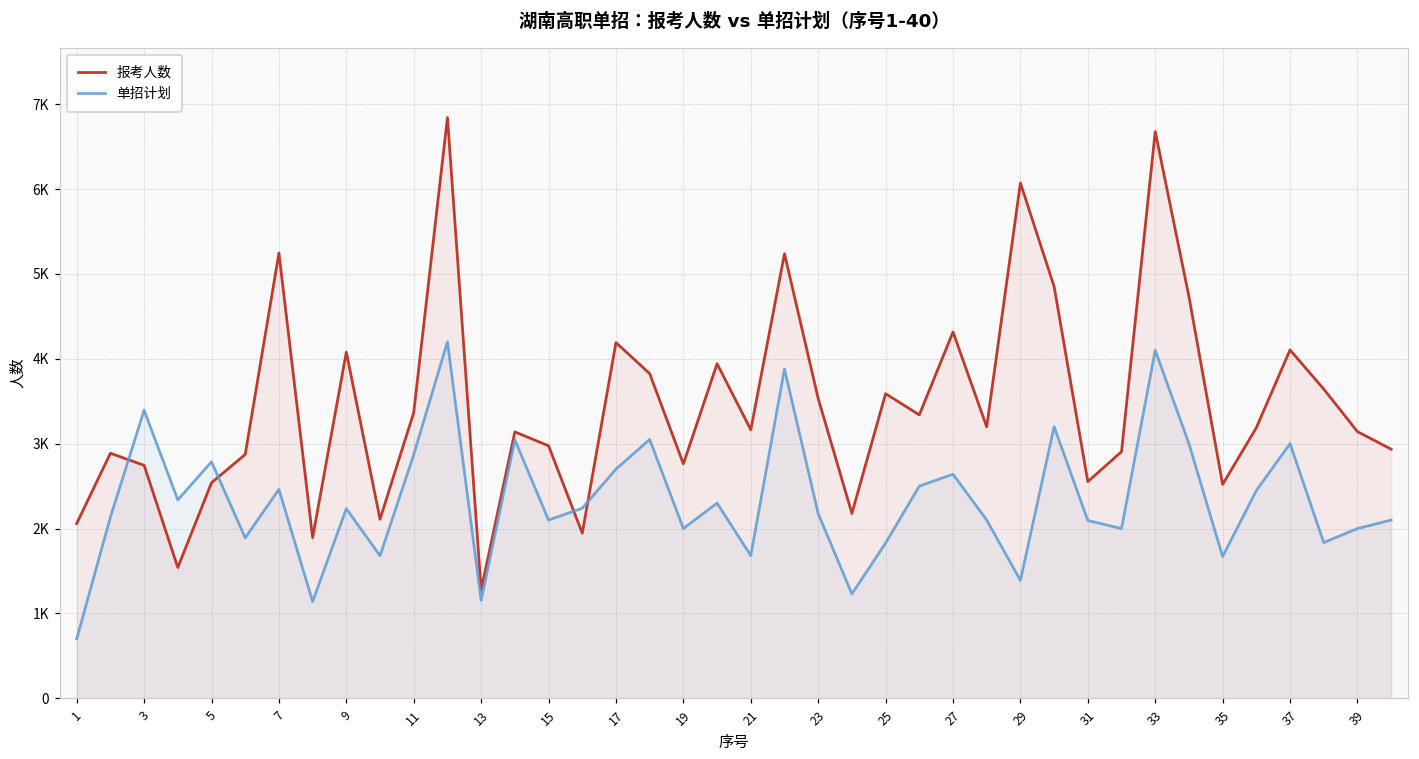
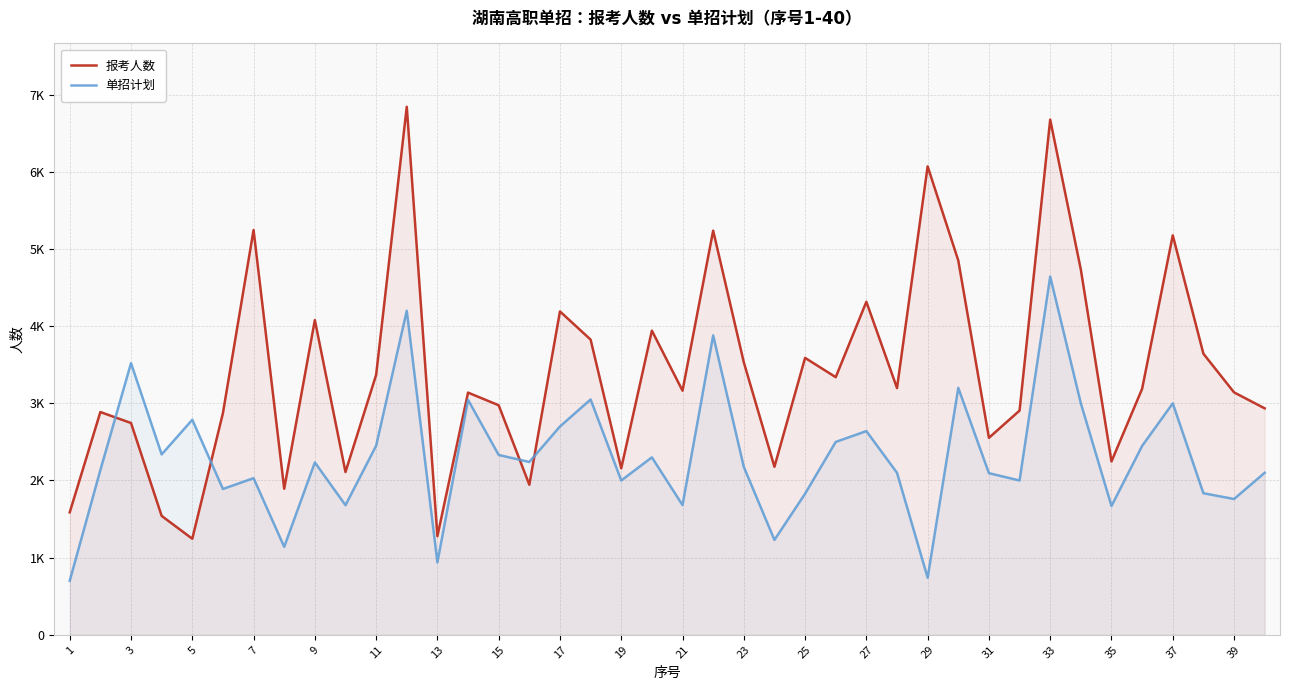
报考人数, 1: 2100 -> 1600
单招计划, 3: 3400 -> 3500
报考人数, 5: 2500 -> 1200
单招计划, 7: 2500 -> 2000
单招计划, 11: 2900 -> 2500
单招计划, 13: 1200 -> 900
单招计划, 15: 2100 -> 2300
报考人数, 19: 2800 -> 2200
单招计划, 29: 1400 -> 700
单招计划, 33: 4100 -> 4600
报考人数, 35: 2500 -> 2200
报考人数, 37: 4100 -> 5200
单招计划, 39: 2000 -> 1800
